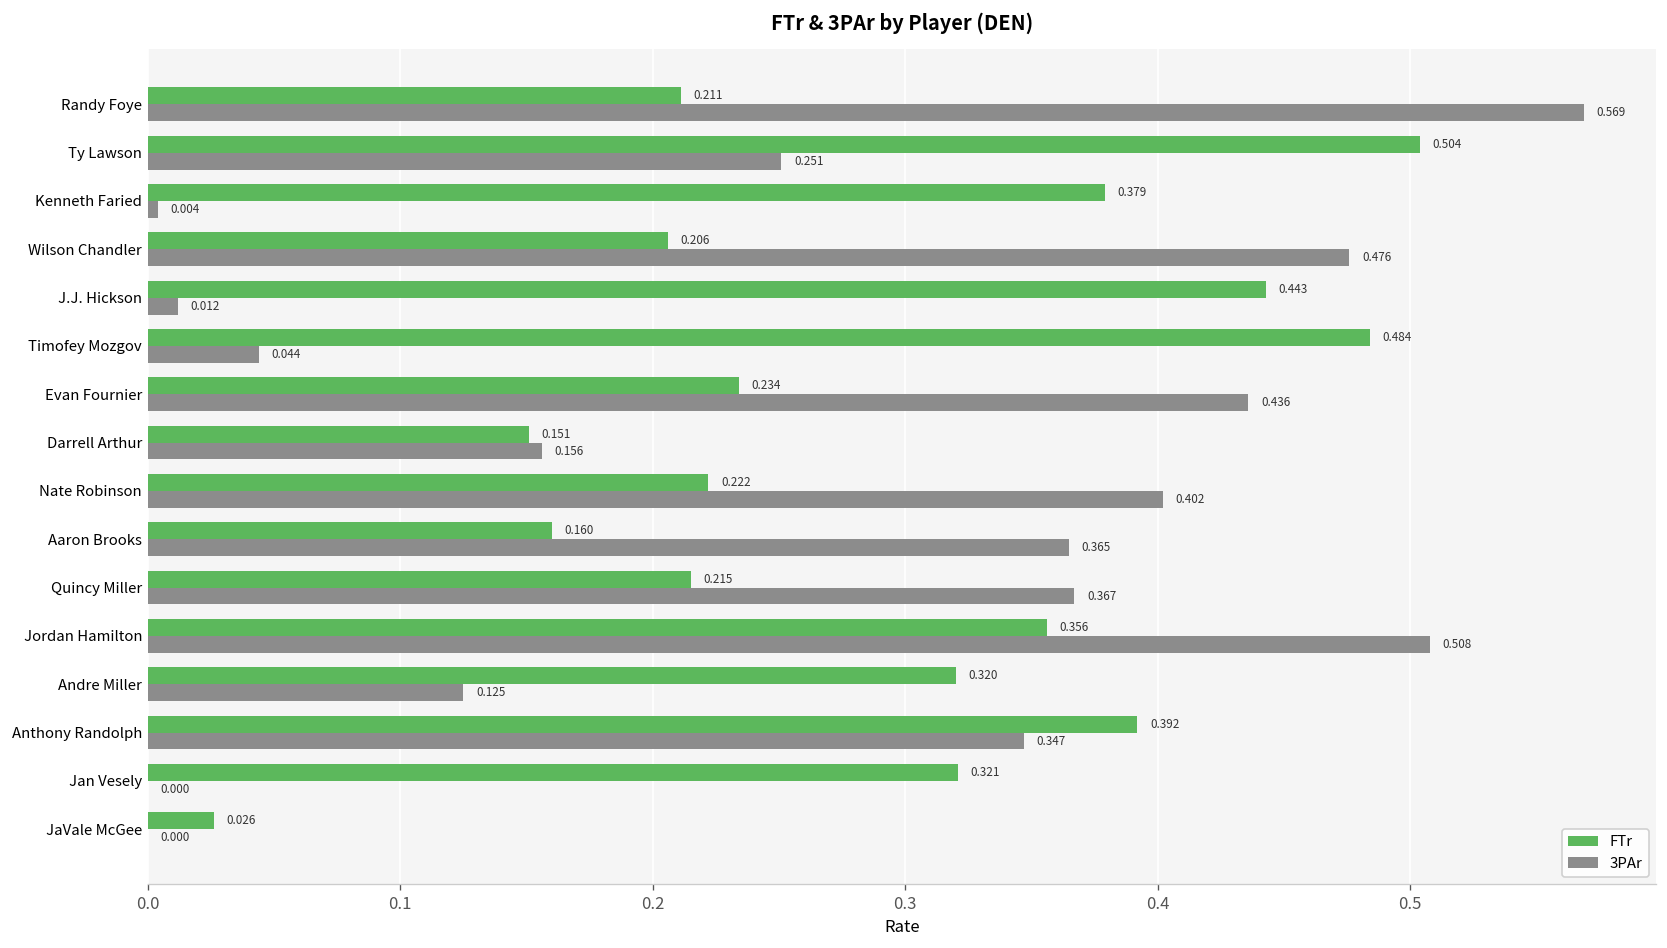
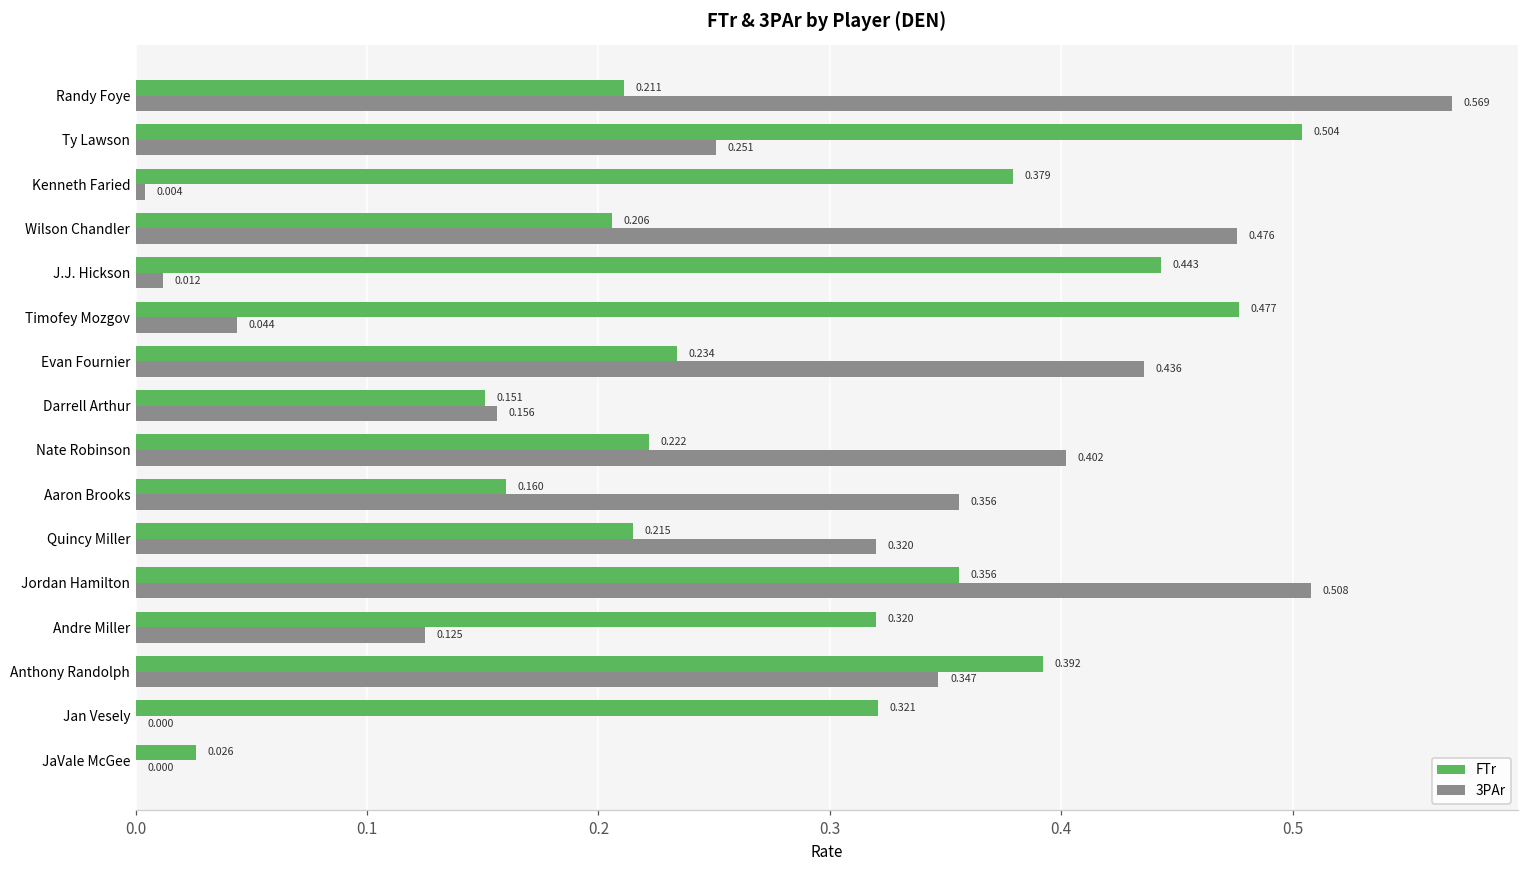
FTr, Timofey Mozgov: 0.484 -> 0.477
3PAr, Aaron Brooks: 0.365 -> 0.356
3PAr, Quincy Miller: 0.367 -> 0.320
